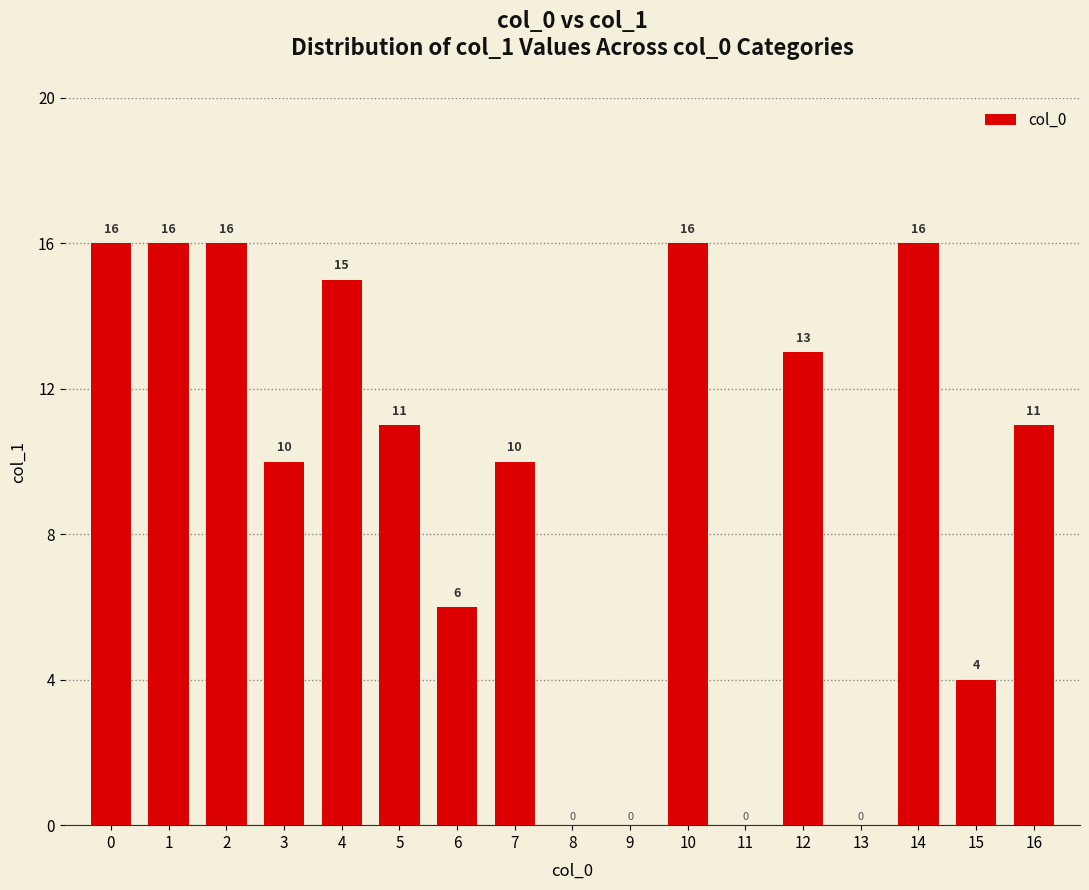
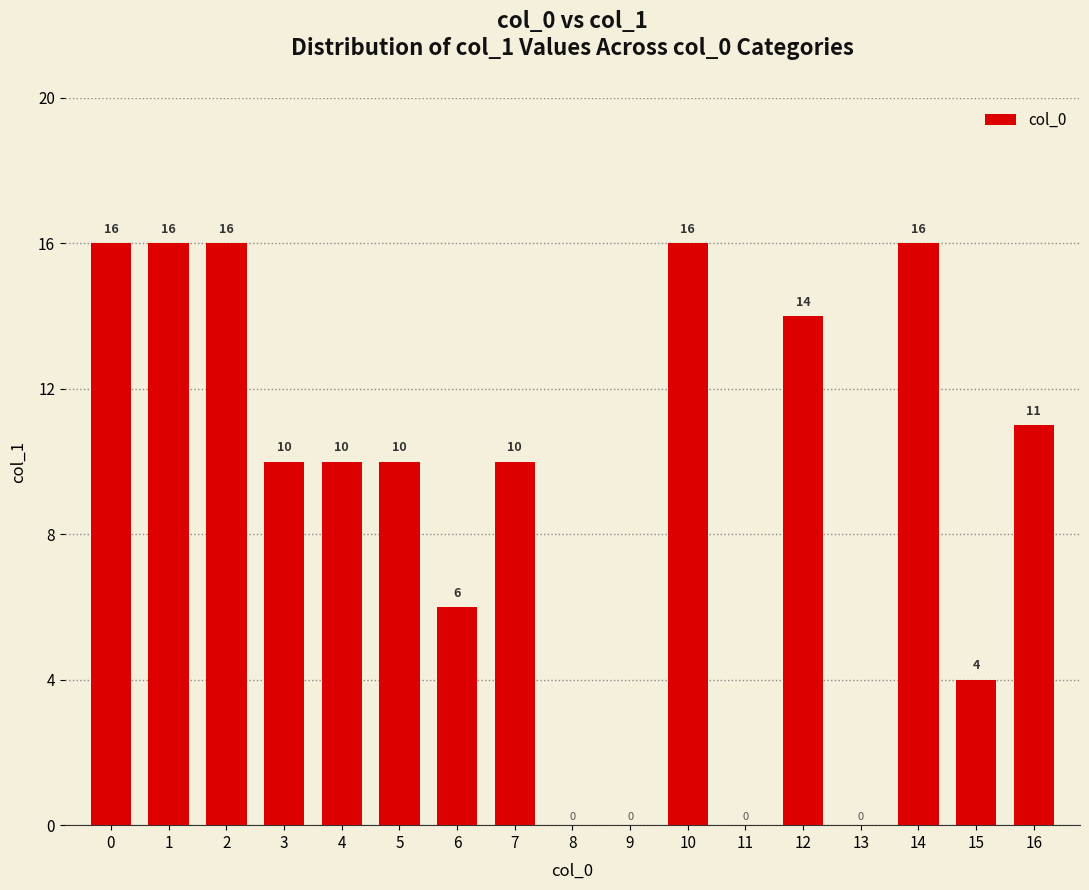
4: 15 -> 10
5: 11 -> 10
12: 13 -> 14
